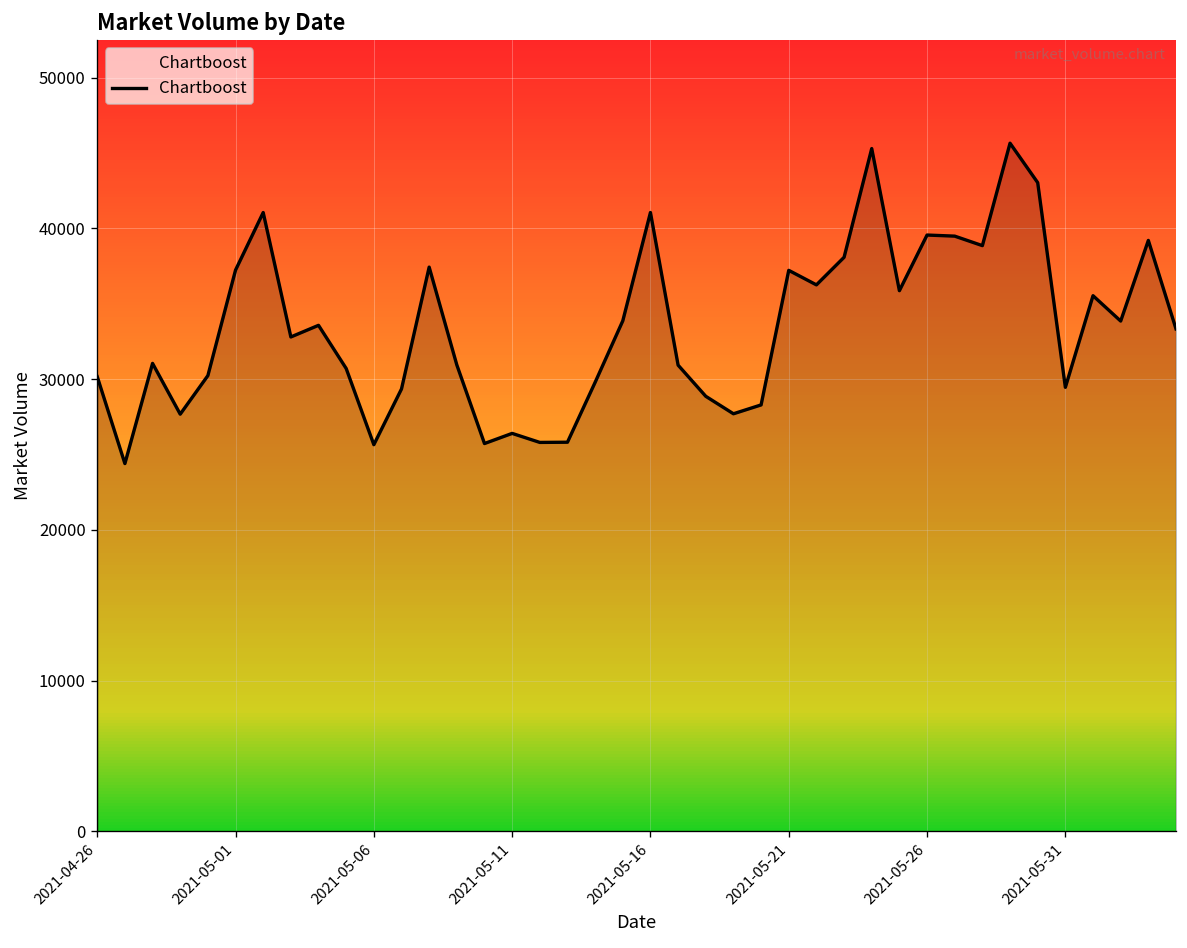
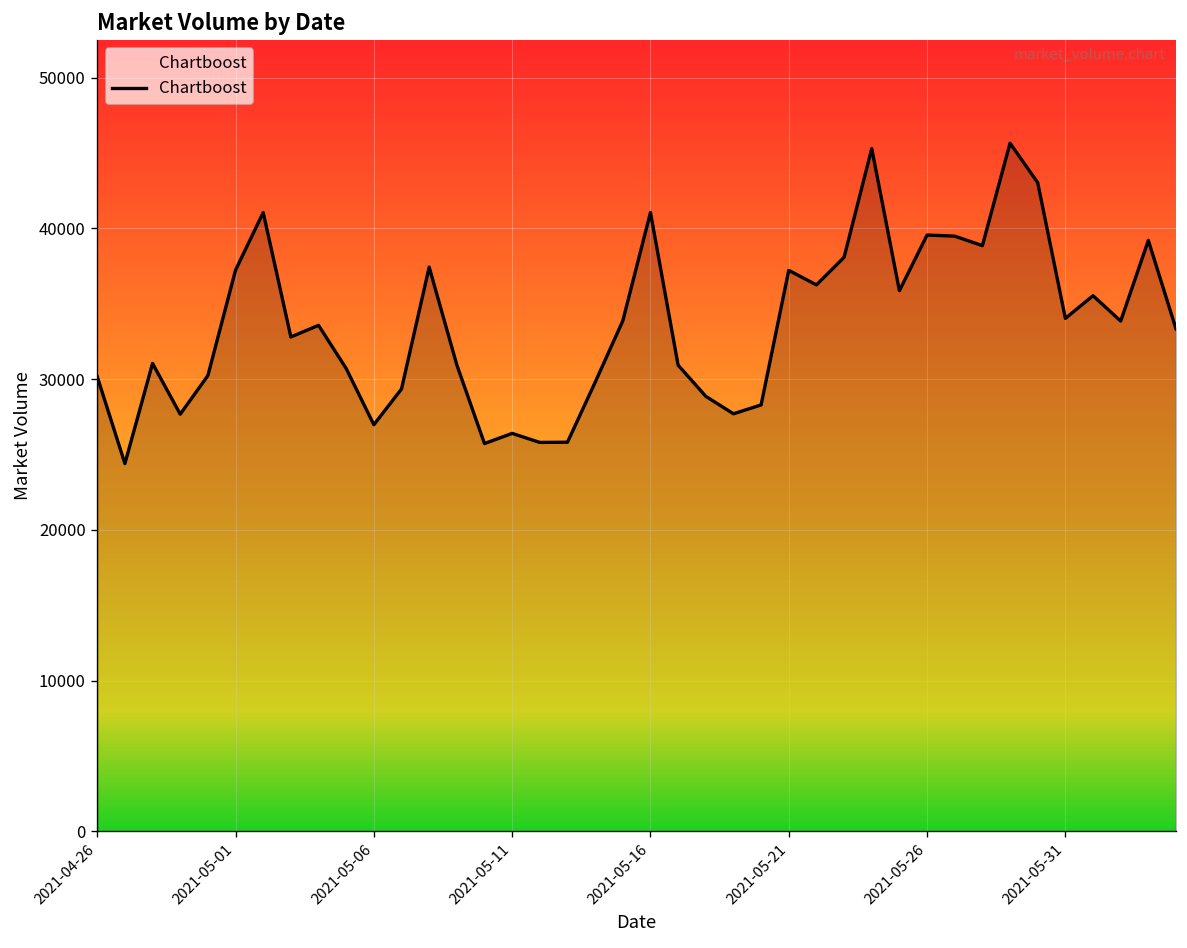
2021-05-06: 25700 -> 27000
2021-05-31: 29500 -> 34000
